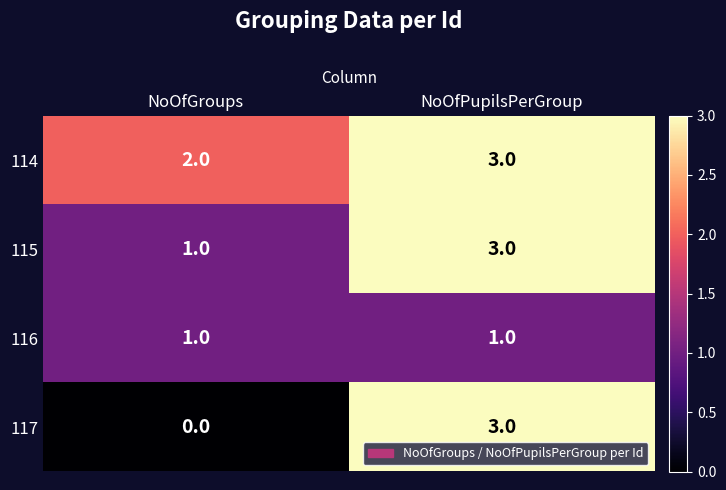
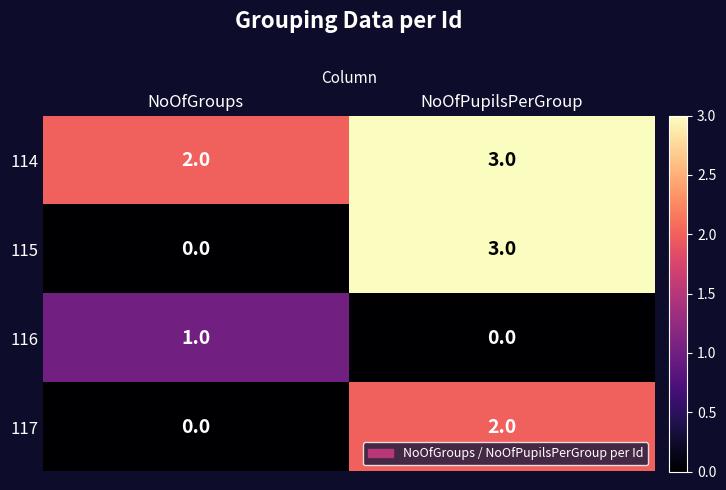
115, NoOfGroups: 1.0 -> 0.0
116, NoOfPupilsPerGroup: 1.0 -> 0.0
117, NoOfPupilsPerGroup: 3.0 -> 2.0
